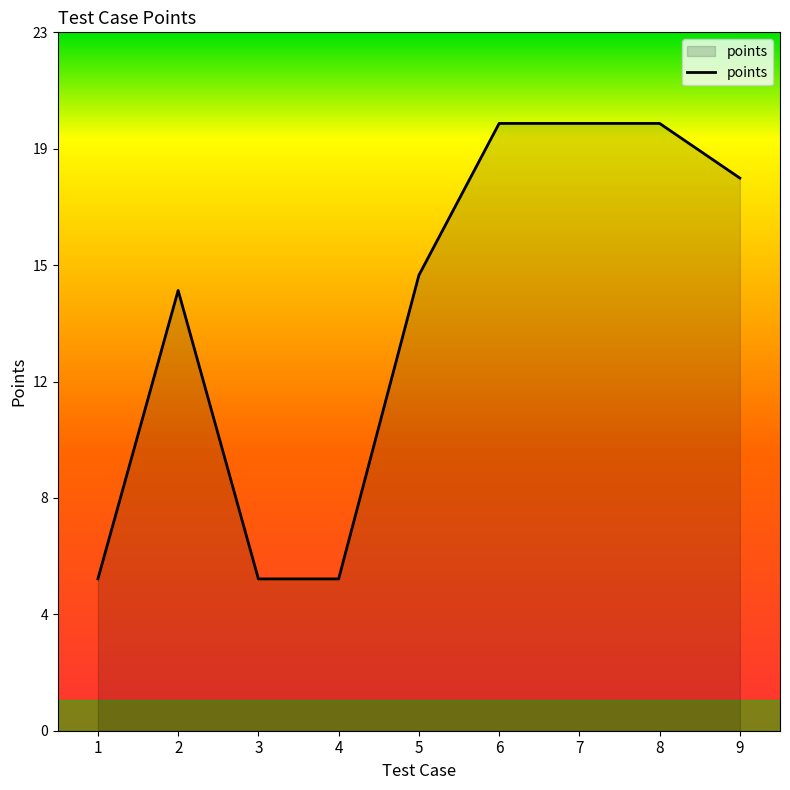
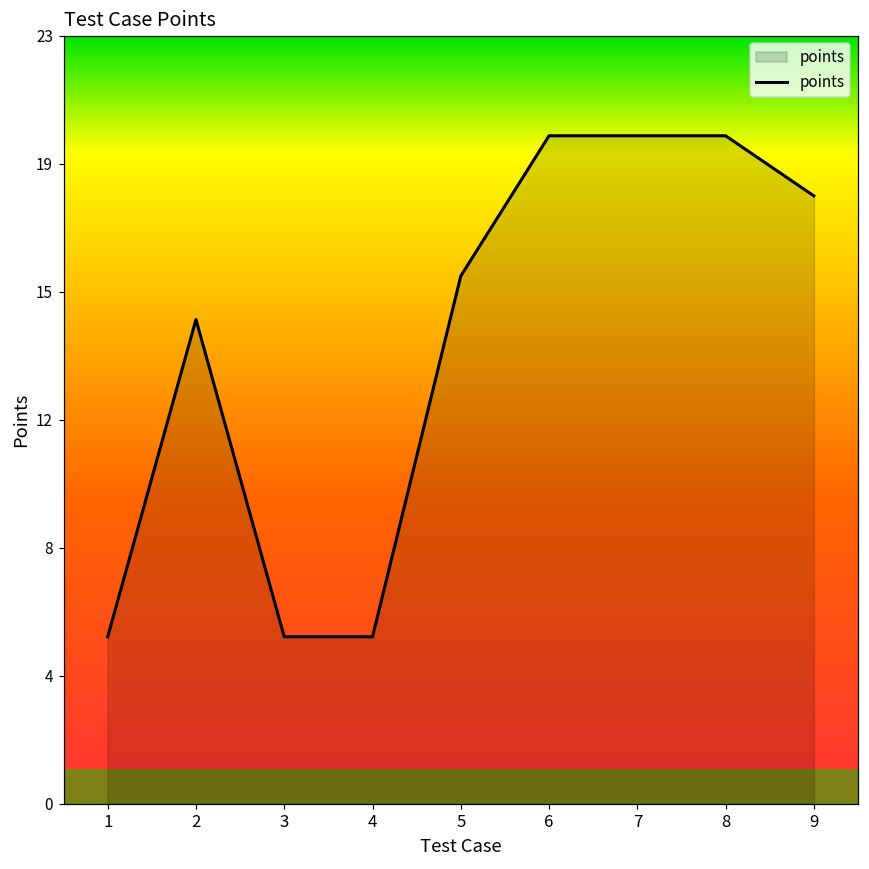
5: 15.0 -> 15.8
